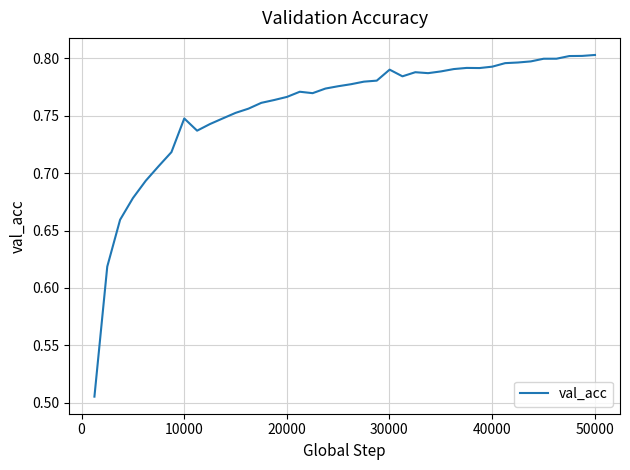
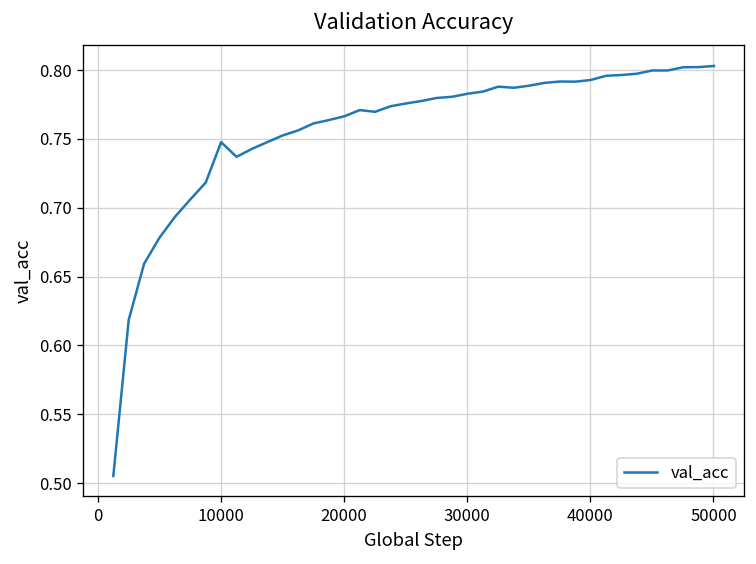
30000: 0.790 -> 0.783
